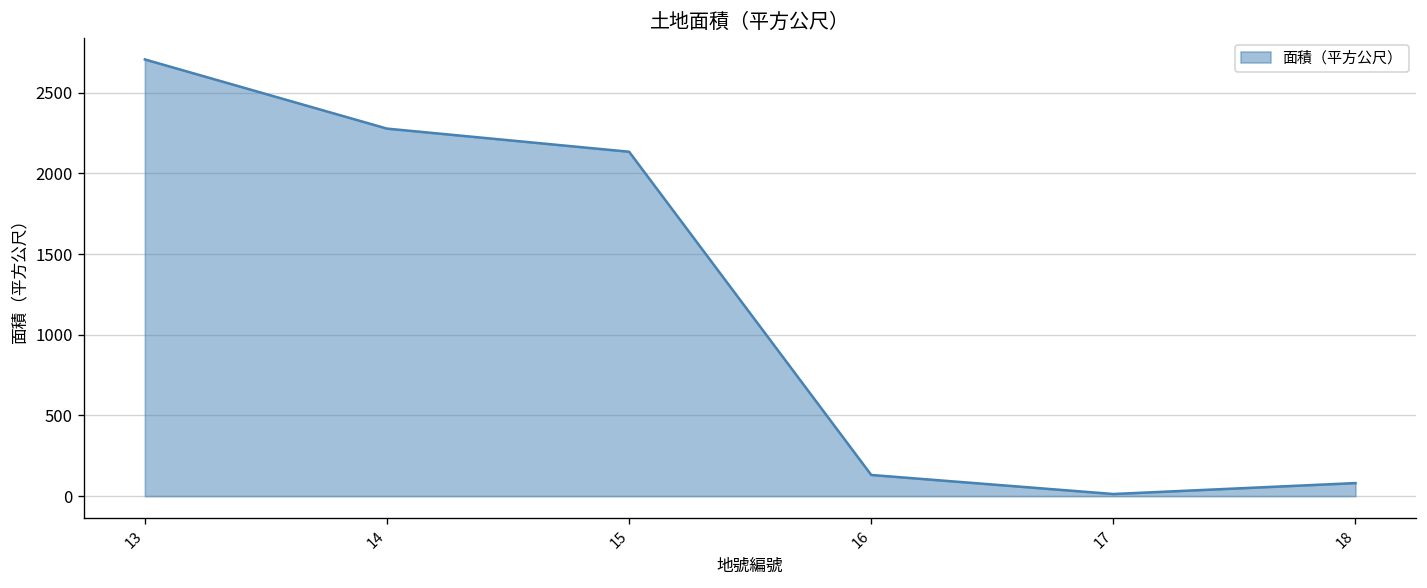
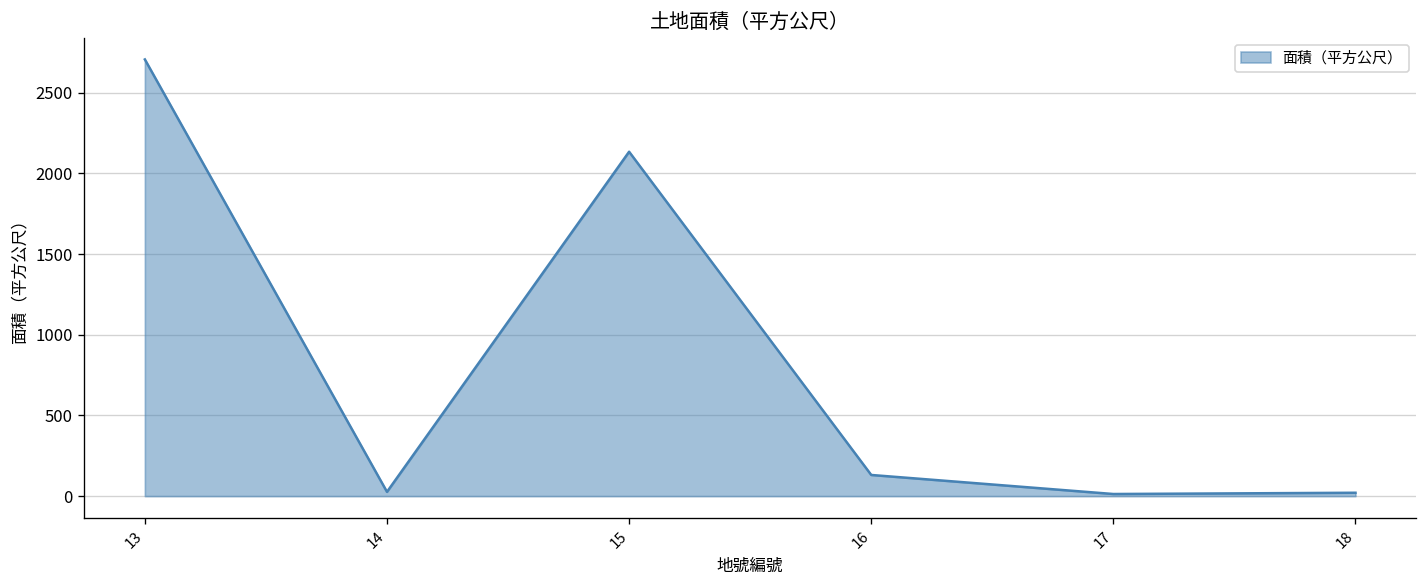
14: 2280 -> 30
18: 80 -> 20
